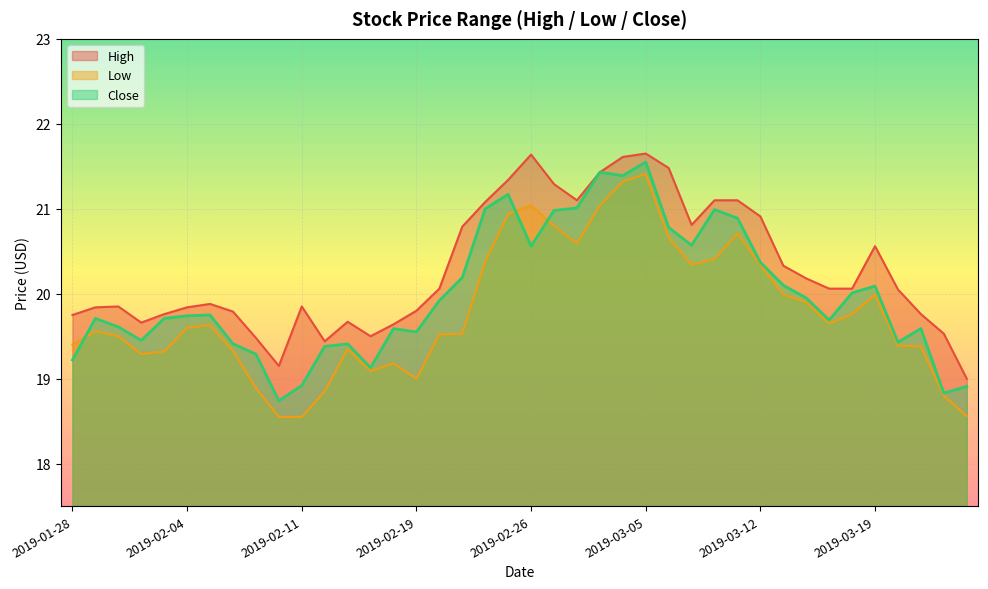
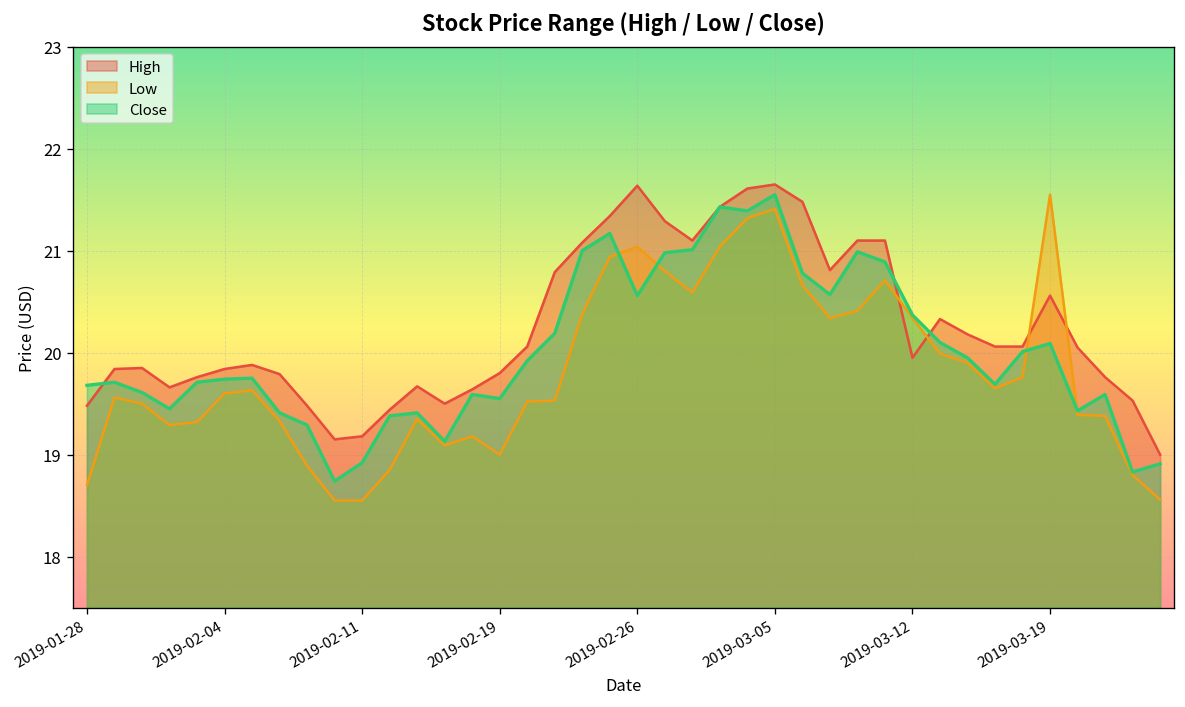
High, 2019-01-28: 19.8 -> 19.5
Low, 2019-01-28: 19.4 -> 18.7
Close, 2019-01-28: 19.2 -> 19.7
High, 2019-02-11: 19.9 -> 19.2
High, 2019-03-12: 20.9 -> 20.0
Low, 2019-03-19: 20.0 -> 21.6
